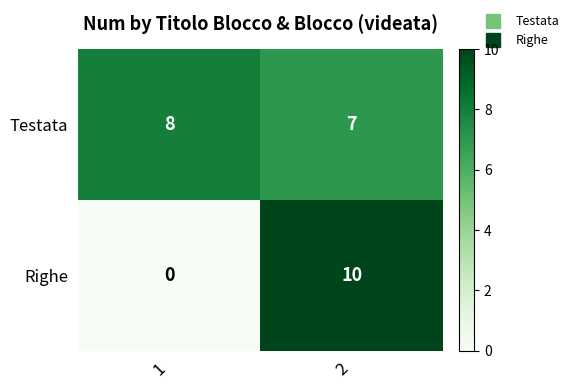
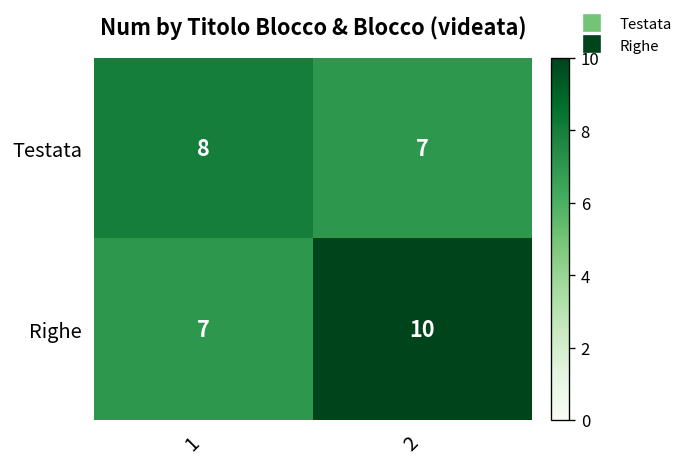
Righe, 1: 0 -> 7
